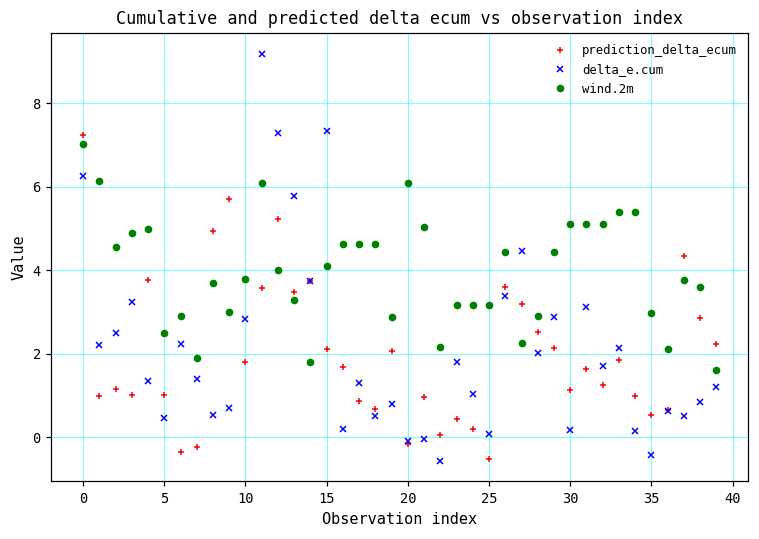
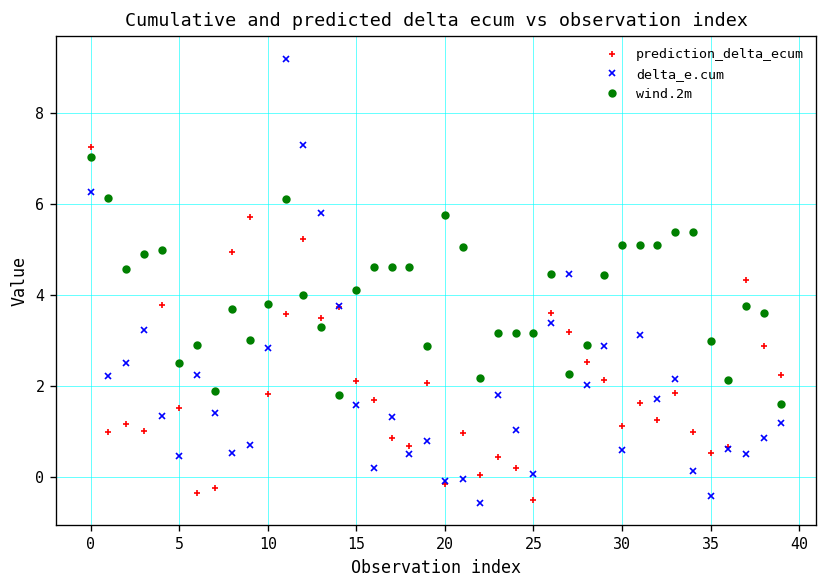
prediction_delta_ecum, 5: 1.0 -> 1.5
delta_e.cum, 15: 7.3 -> 1.6
wind.2m, 20: 6.1 -> 5.8
delta_e.cum, 30: 0.2 -> 0.6
